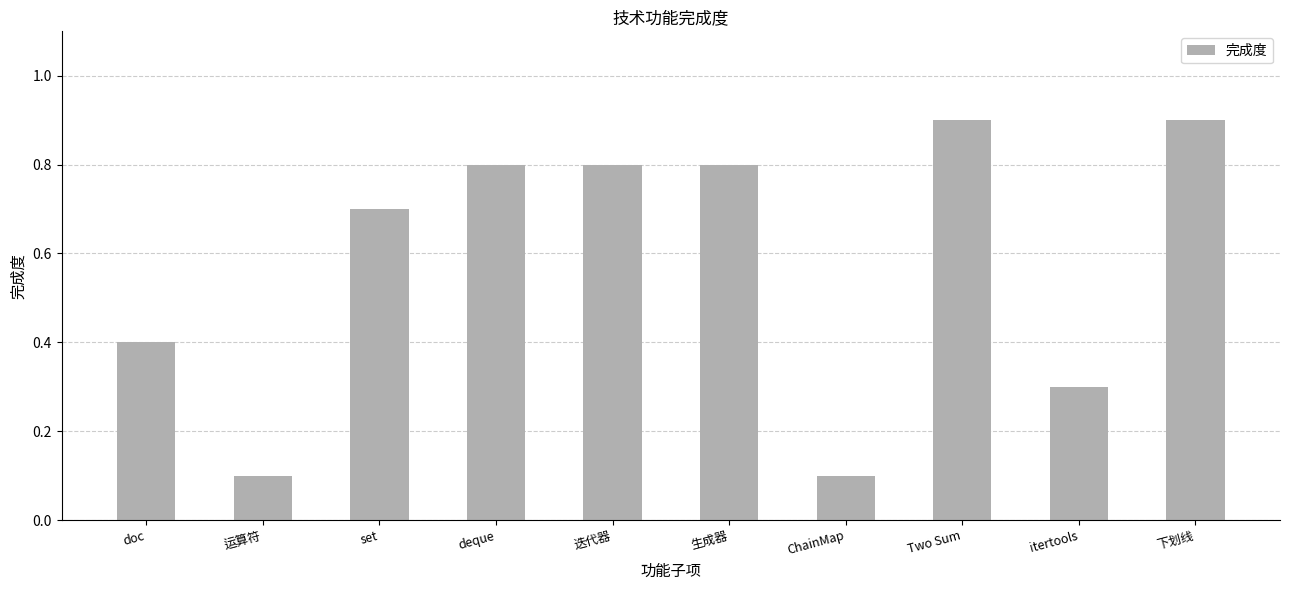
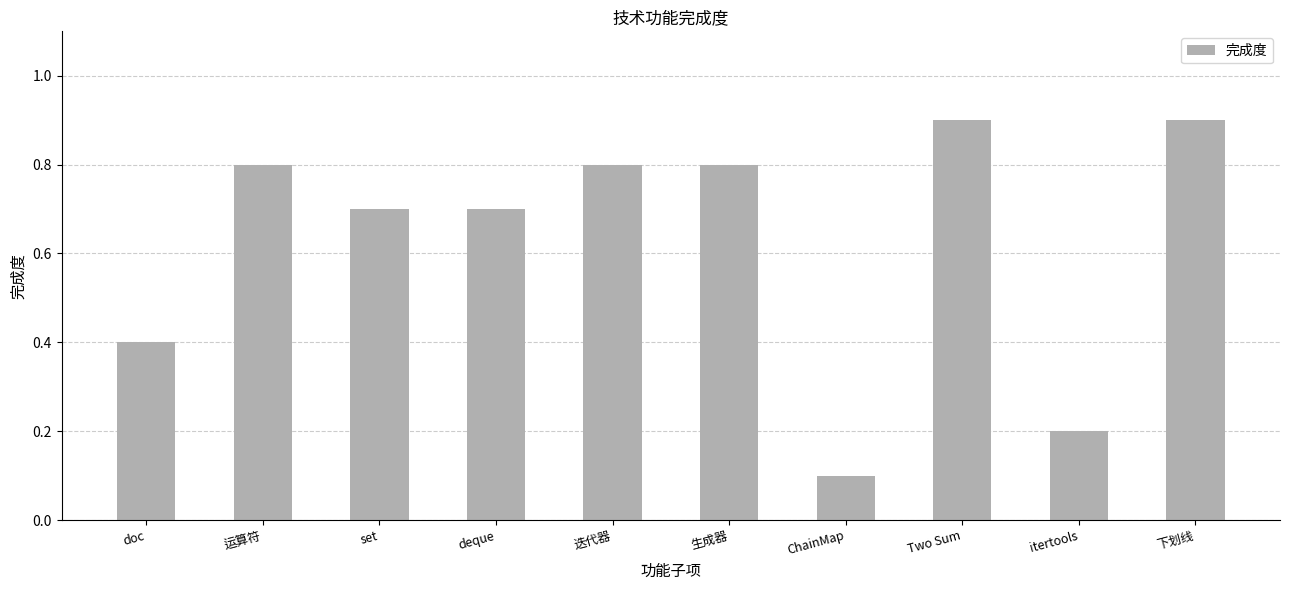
运算符: 0.1 -> 0.8
deque: 0.8 -> 0.7
itertools: 0.3 -> 0.2
